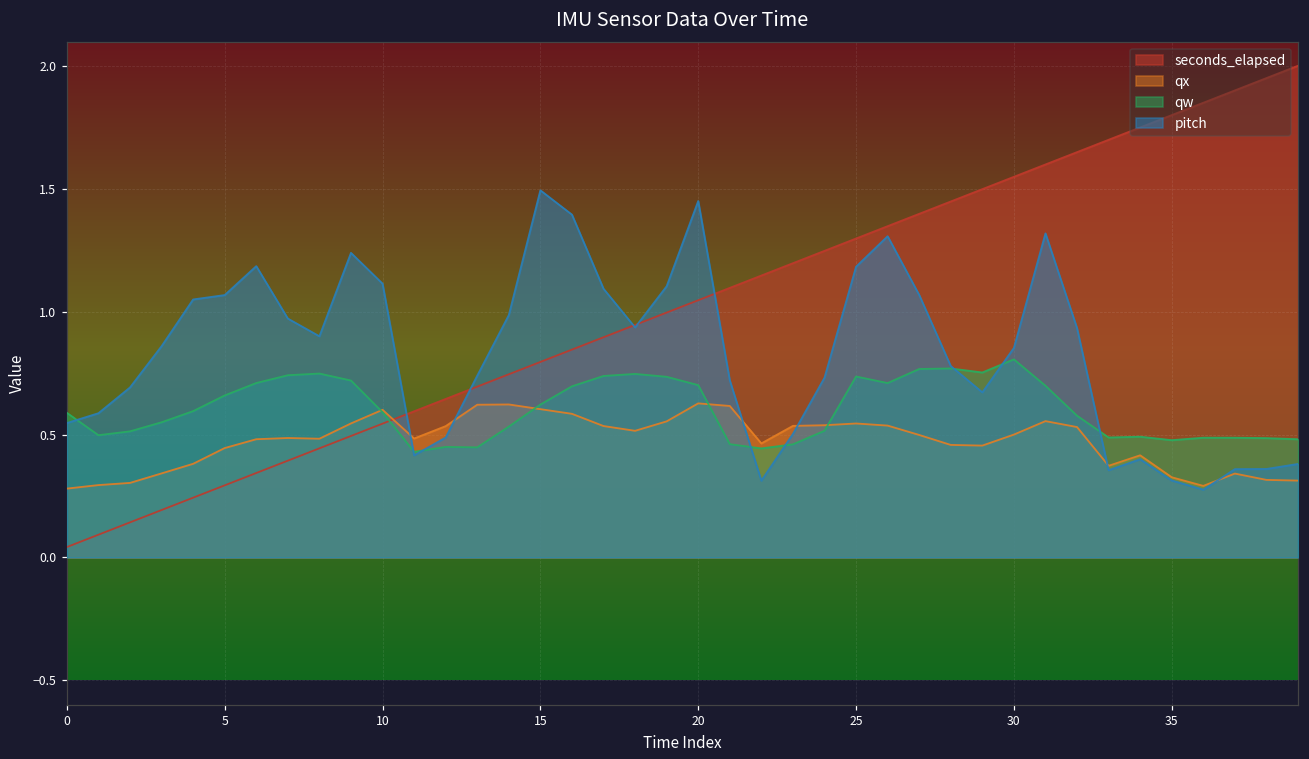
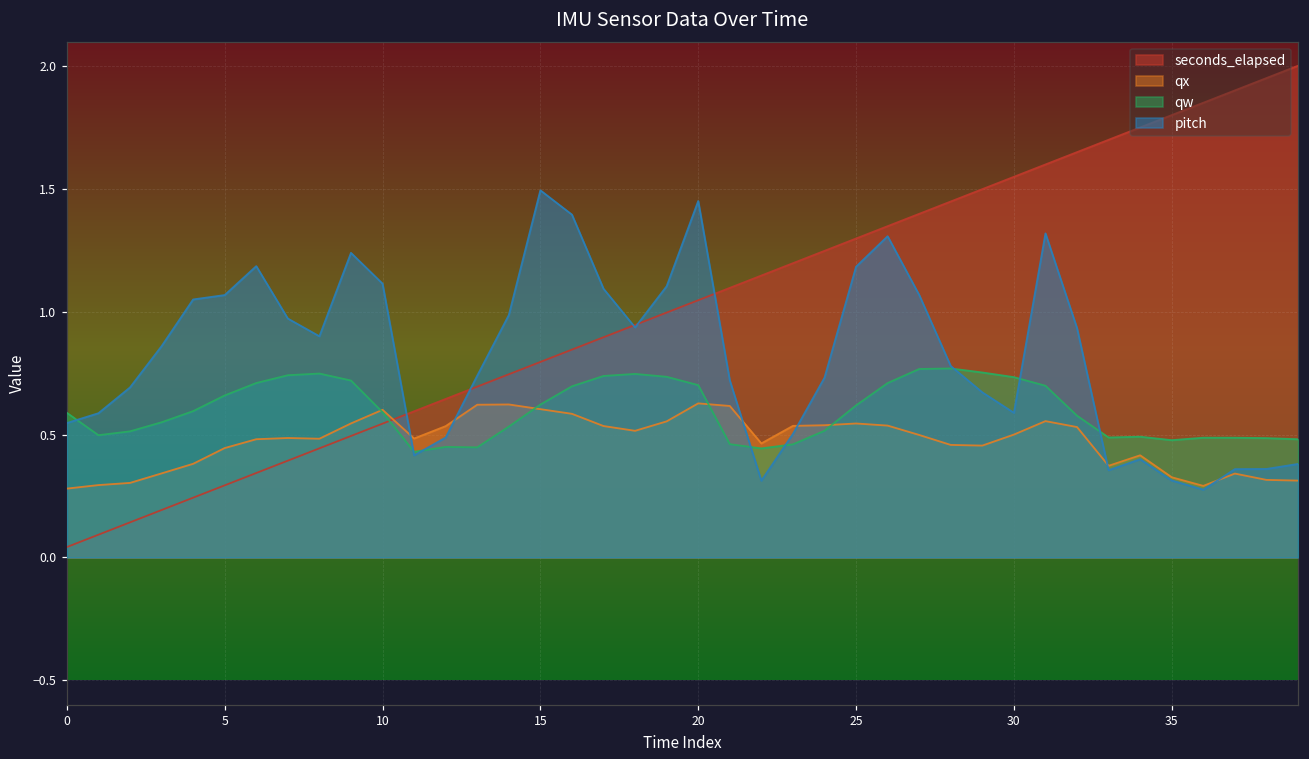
qw, 25: 0.74 -> 0.62
qw, 30: 0.81 -> 0.73
pitch, 30: 0.85 -> 0.59
